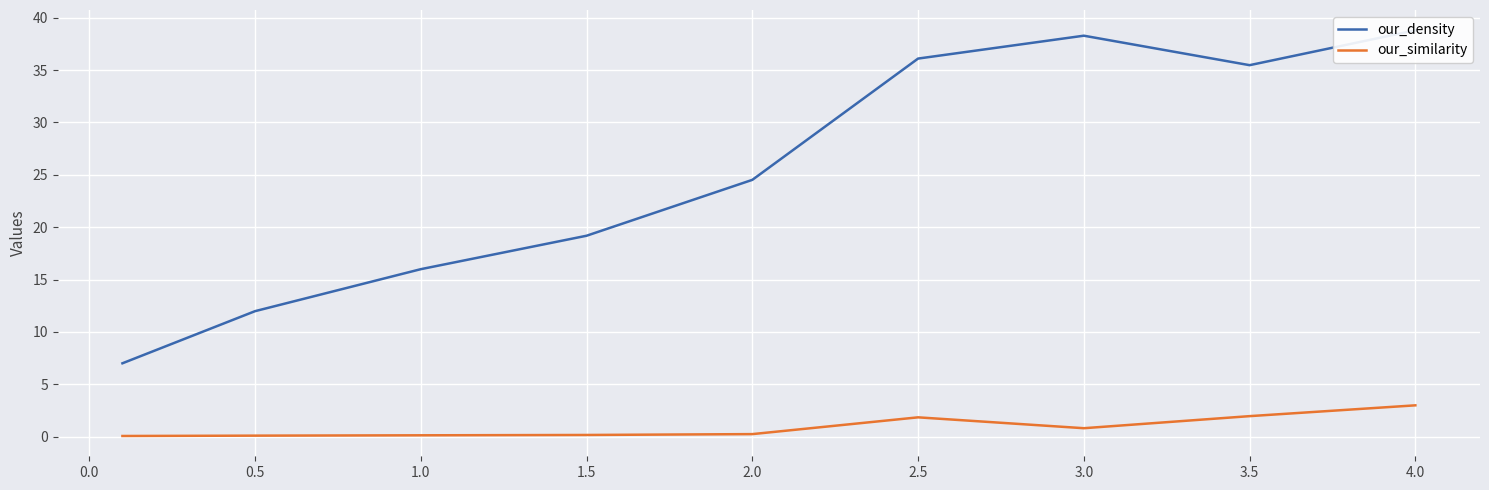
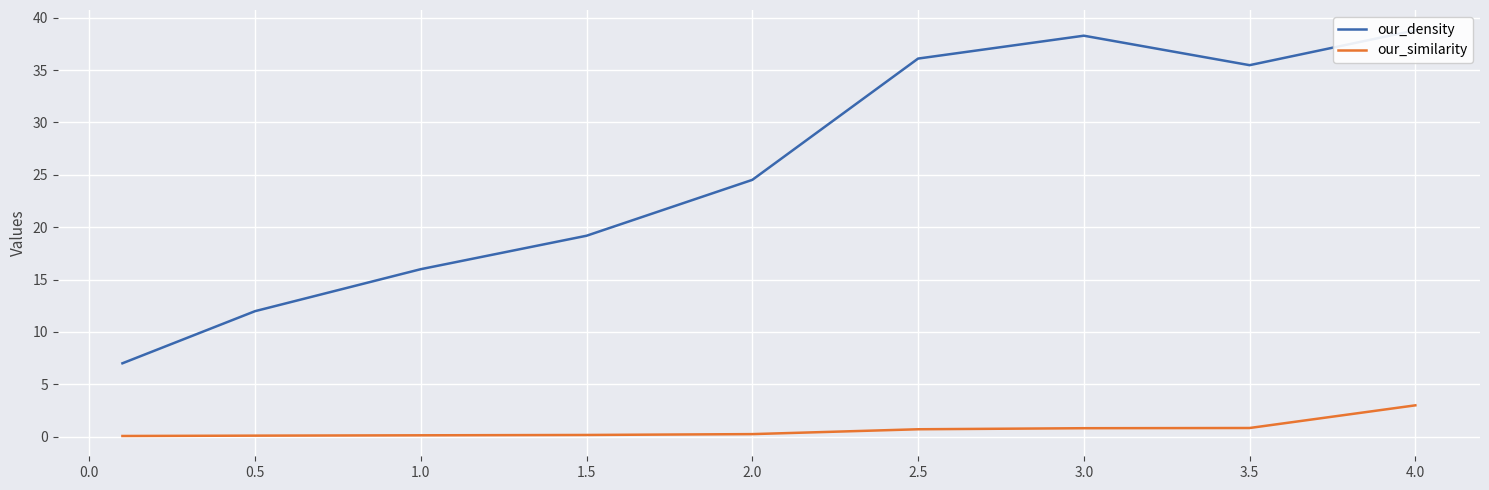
our_similarity, 2.5: 1.9 -> 0.7
our_similarity, 3.5: 2.0 -> 0.8
